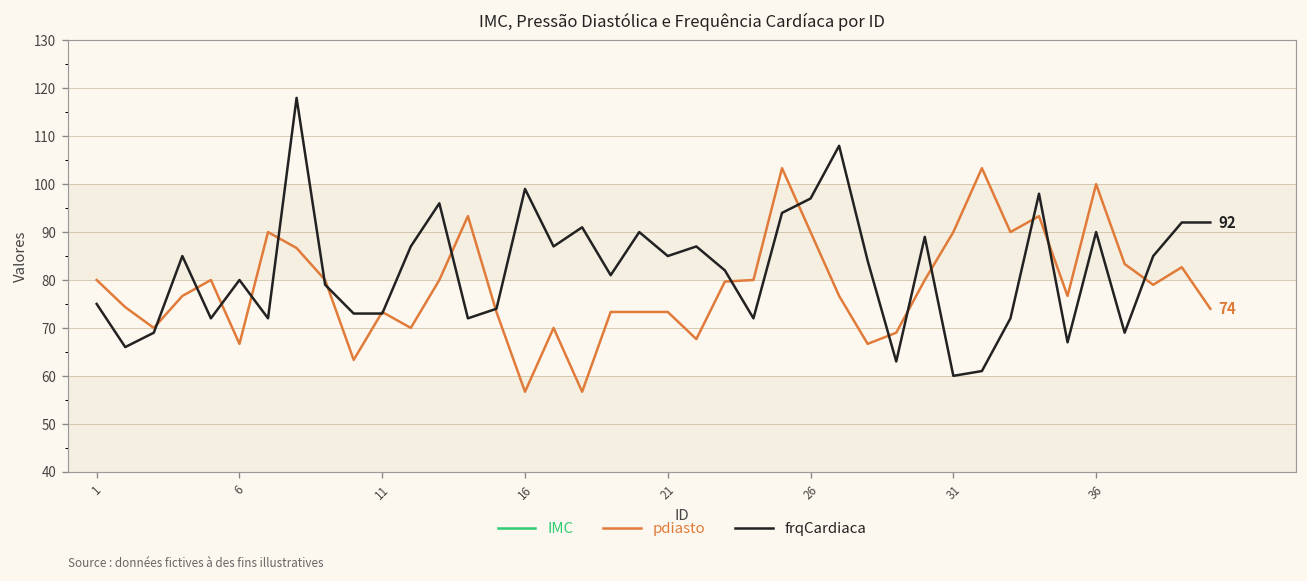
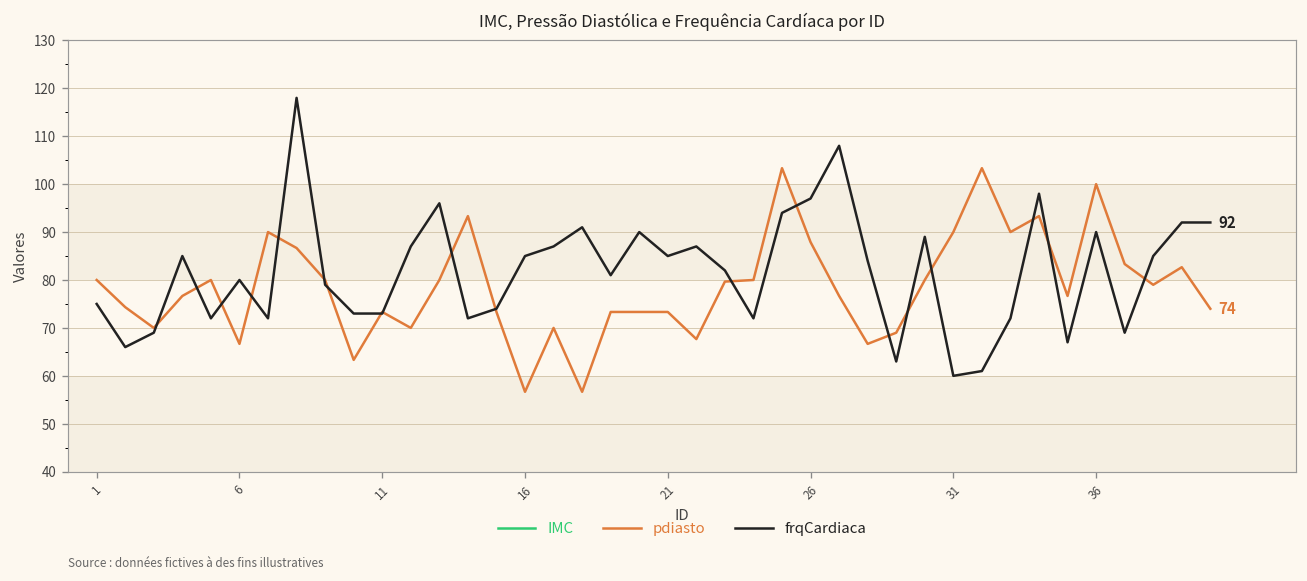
frqCardiaca, 16: 99 -> 85
pdiasto, 26: 90 -> 88
